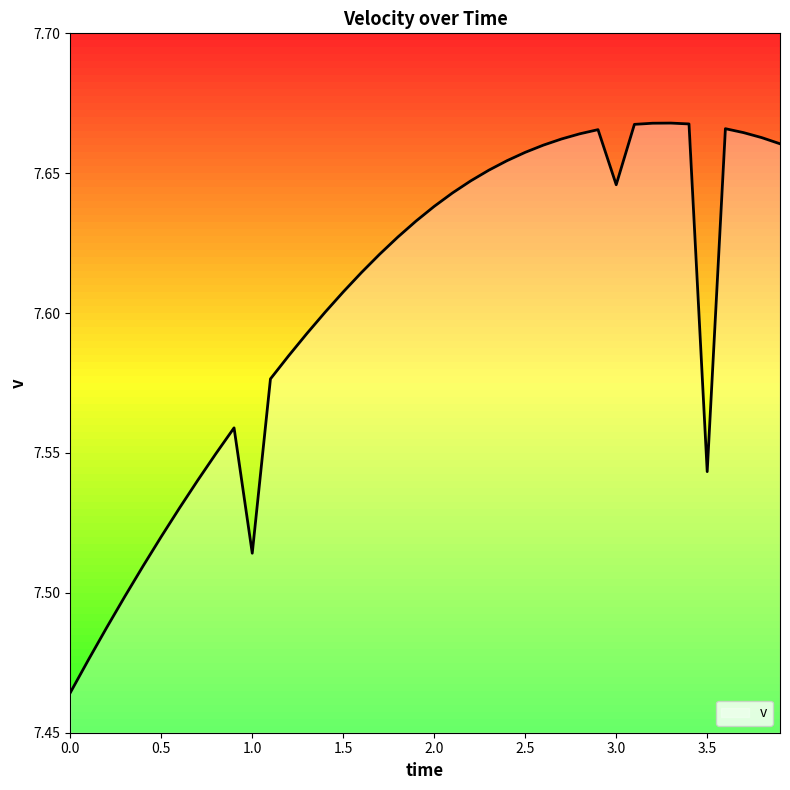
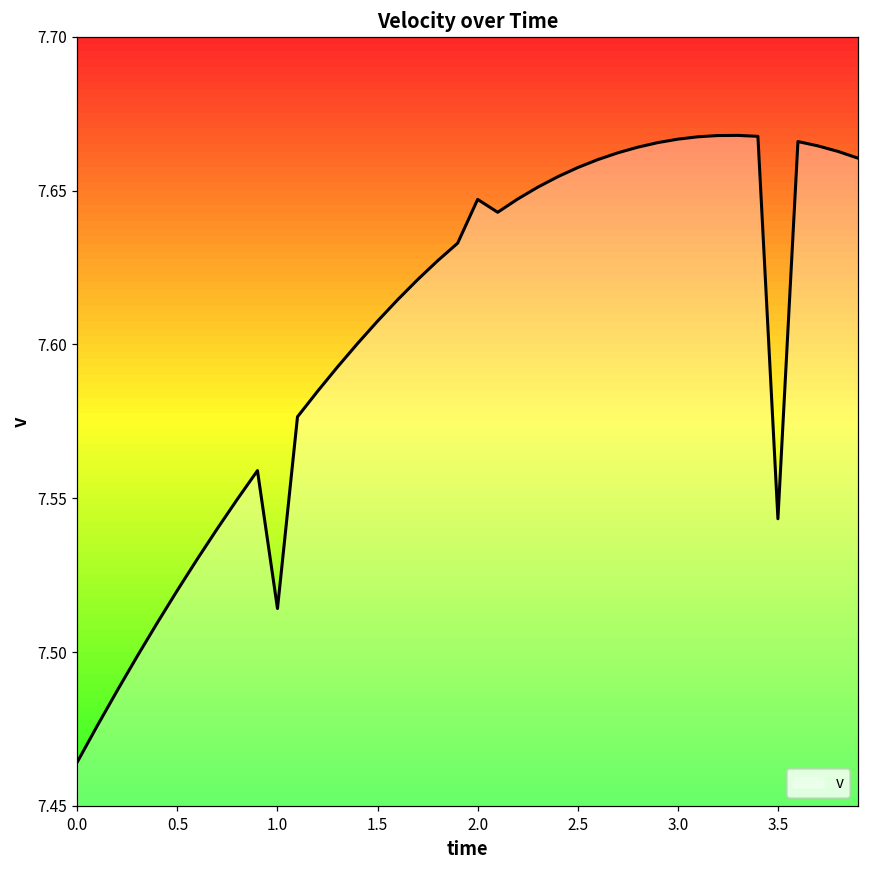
2.0: 7.638 -> 7.647
3.0: 7.646 -> 7.667
